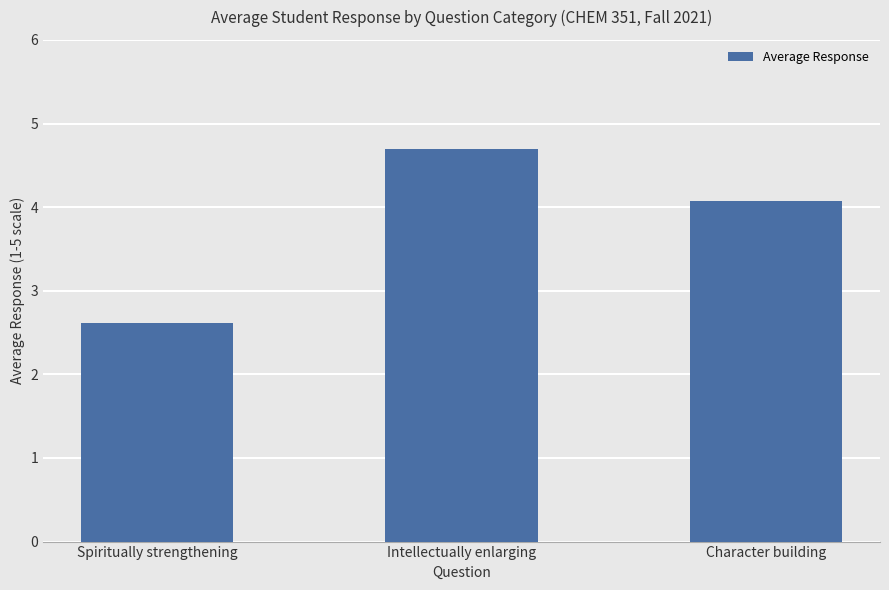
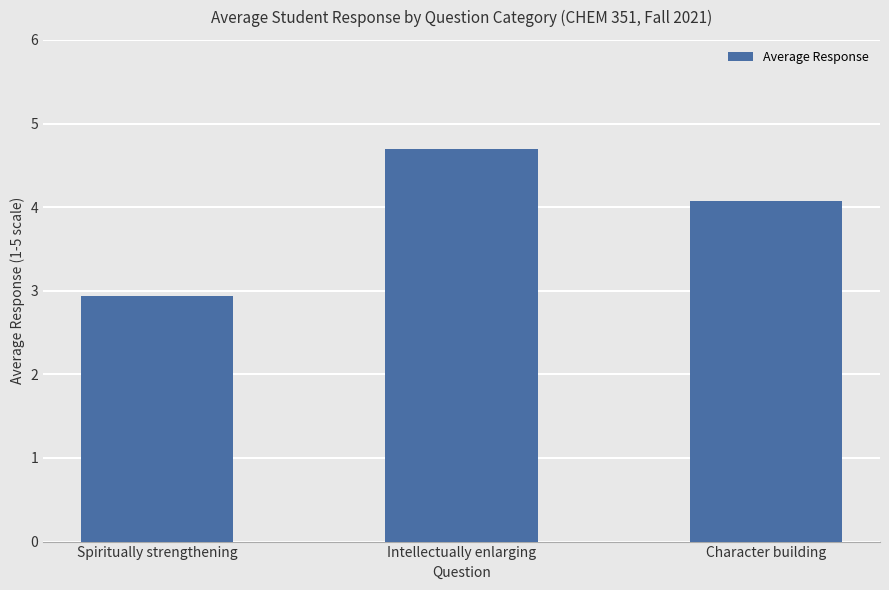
Spiritually strengthening: 2.6 -> 2.9
